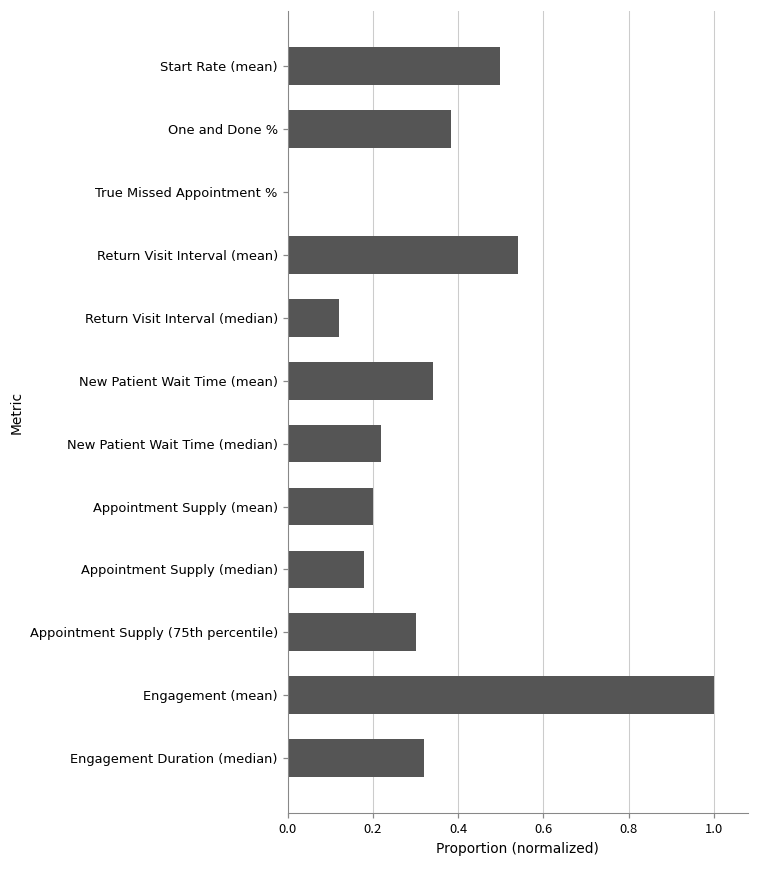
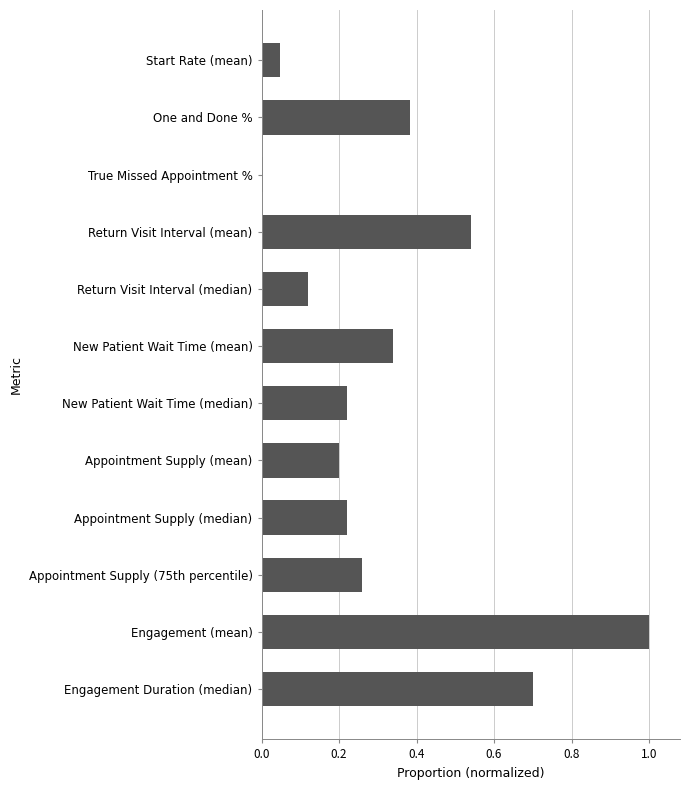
Start Rate (mean): 0.50 -> 0.05
Appointment Supply (median): 0.18 -> 0.22
Appointment Supply (75th percentile): 0.30 -> 0.26
Engagement Duration (median): 0.32 -> 0.70
